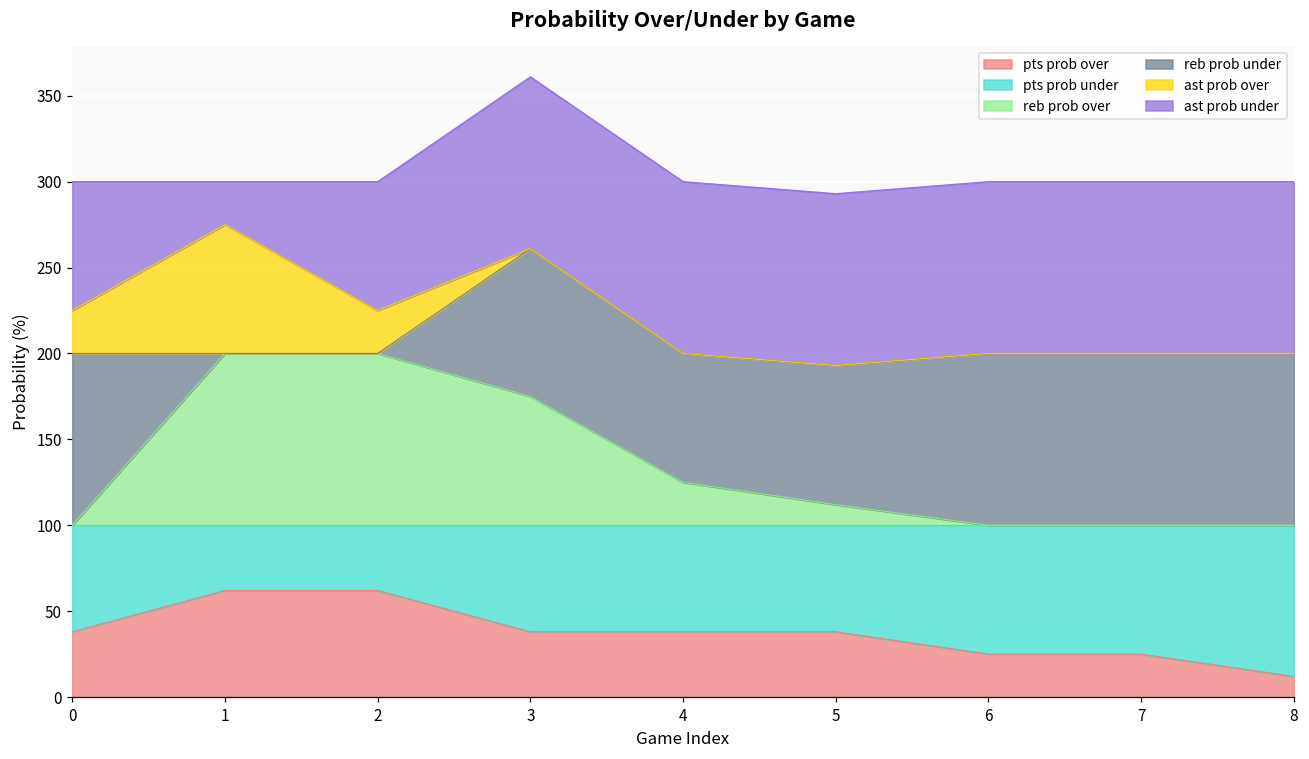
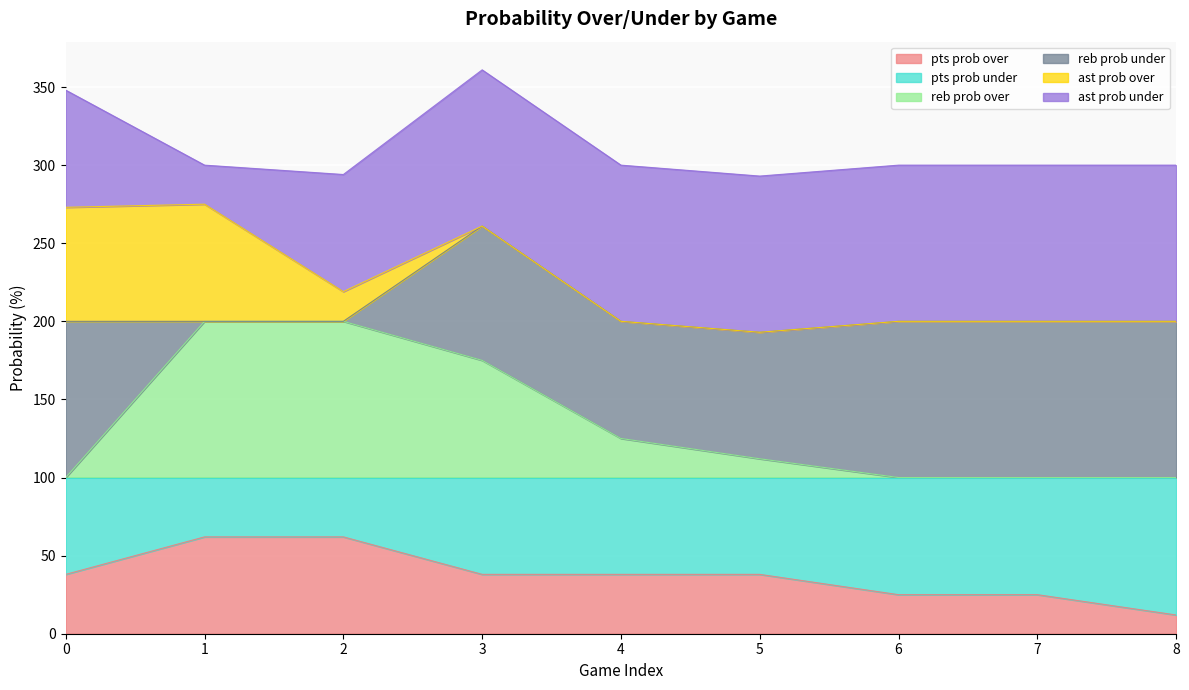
ast prob over, 0: 225 -> 273
ast prob over, 2: 225 -> 219
